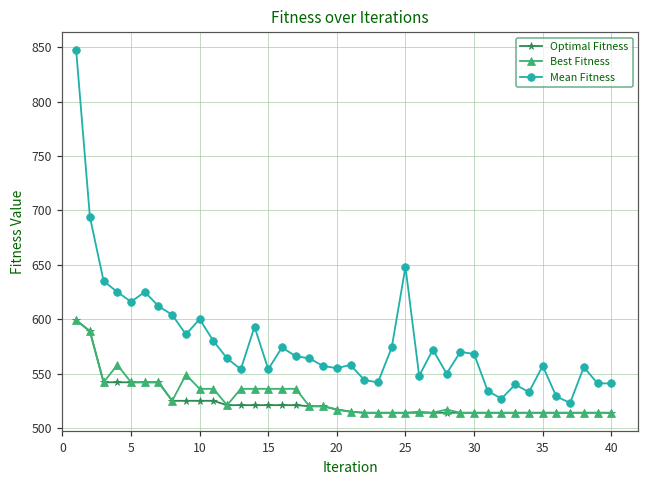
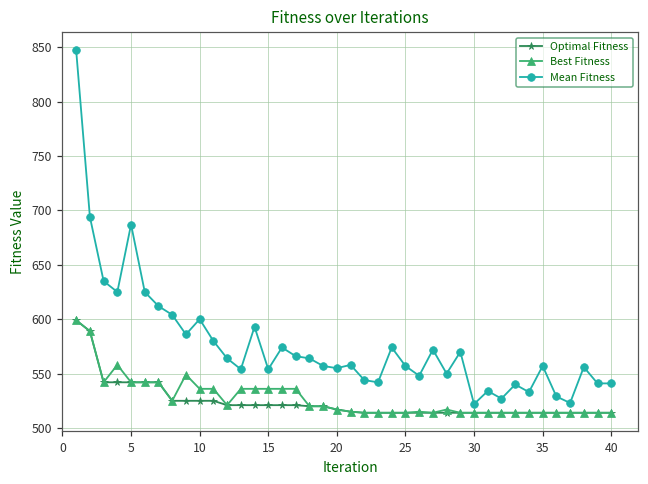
Mean Fitness, 5: 620 -> 690
Mean Fitness, 25: 650 -> 560
Mean Fitness, 30: 570 -> 520
